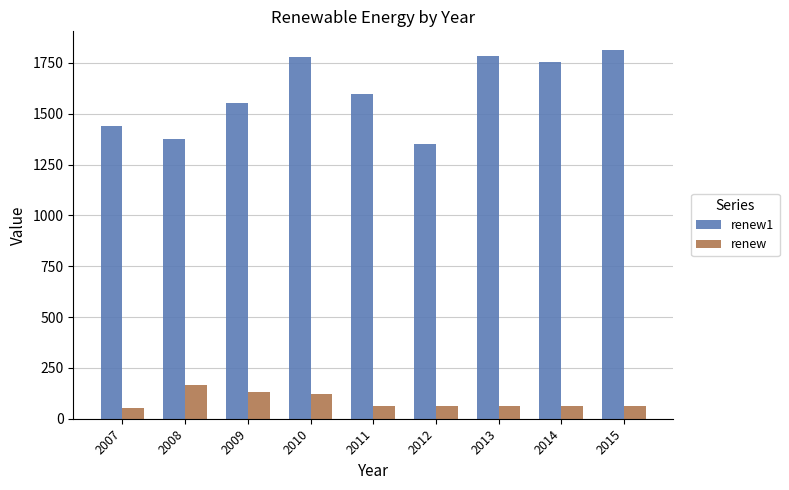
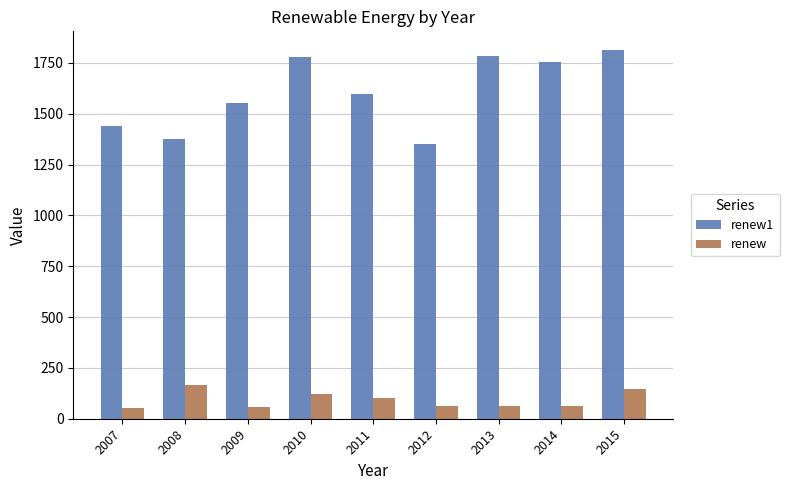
renew, 2009: 130 -> 60
renew, 2011: 60 -> 100
renew, 2015: 60 -> 150
